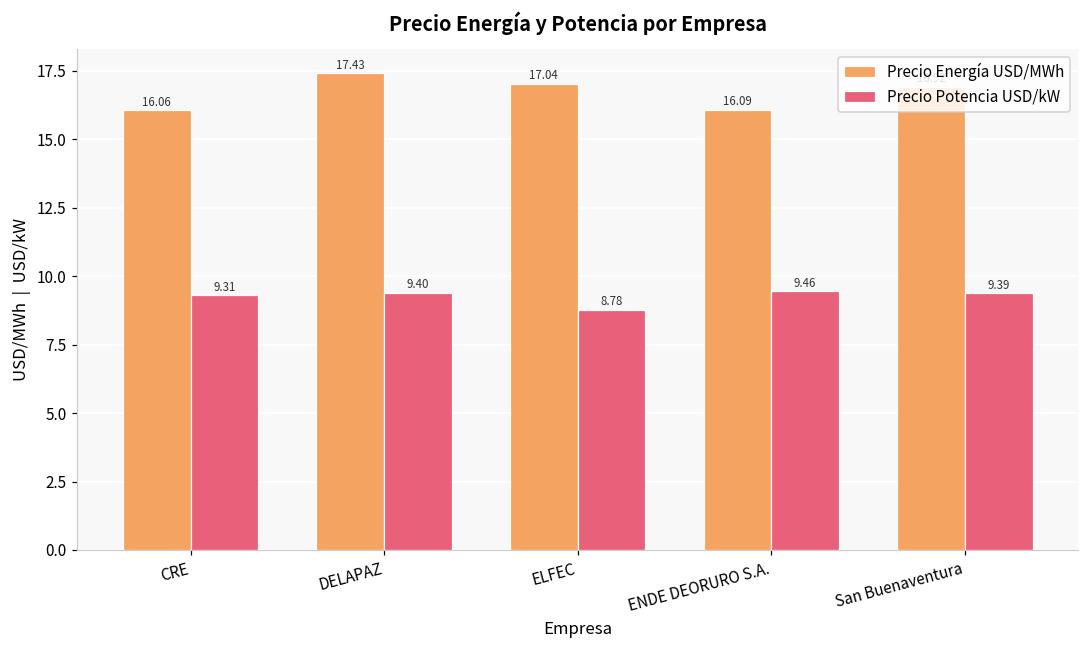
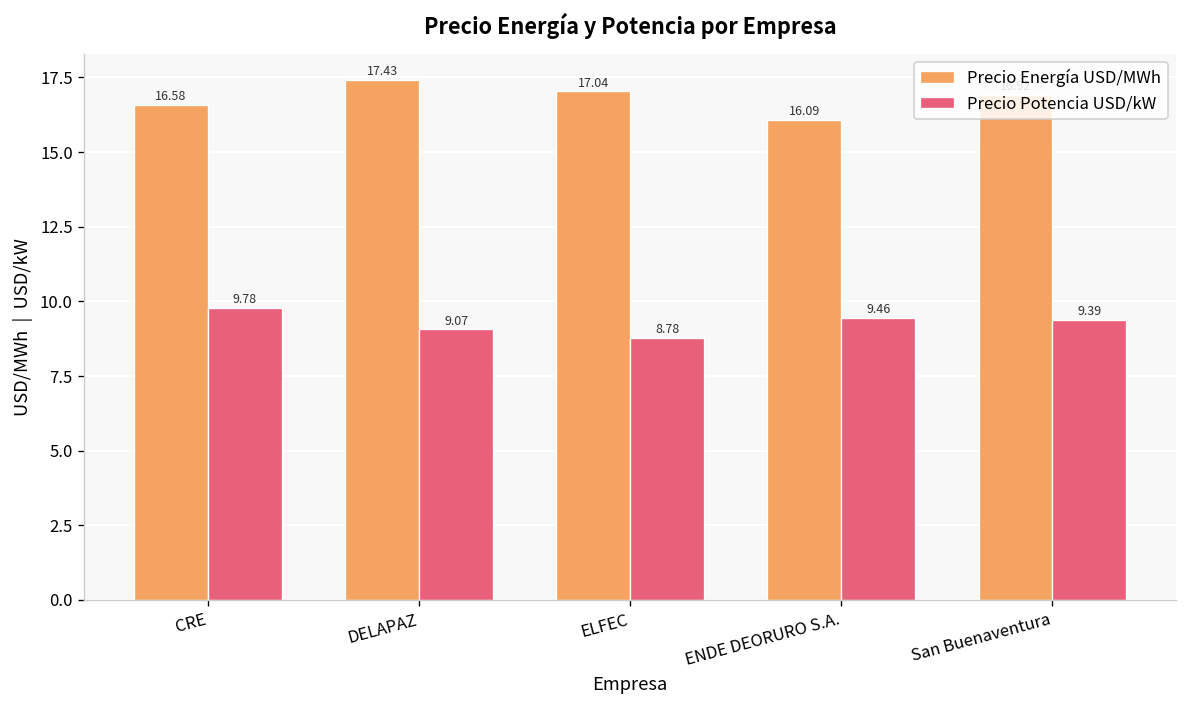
Precio Energía USD/MWh, CRE: 16.06 -> 16.58
Precio Potencia USD/kW, CRE: 9.31 -> 9.78
Precio Potencia USD/kW, DELAPAZ: 9.40 -> 9.07
